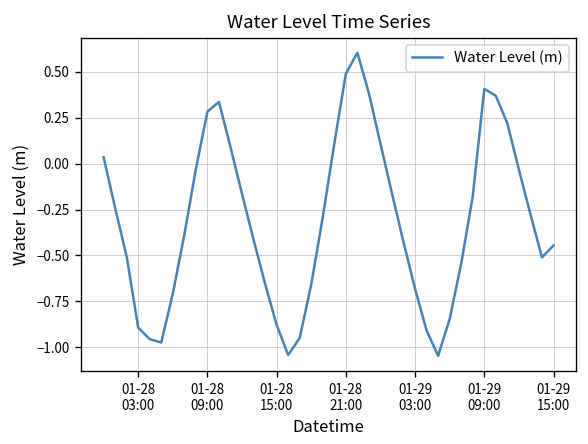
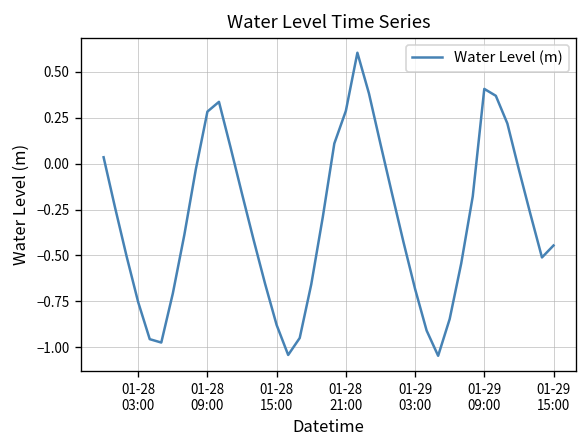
01-28 03:00: -0.89 -> -0.75
01-28 21:00: 0.49 -> 0.29
